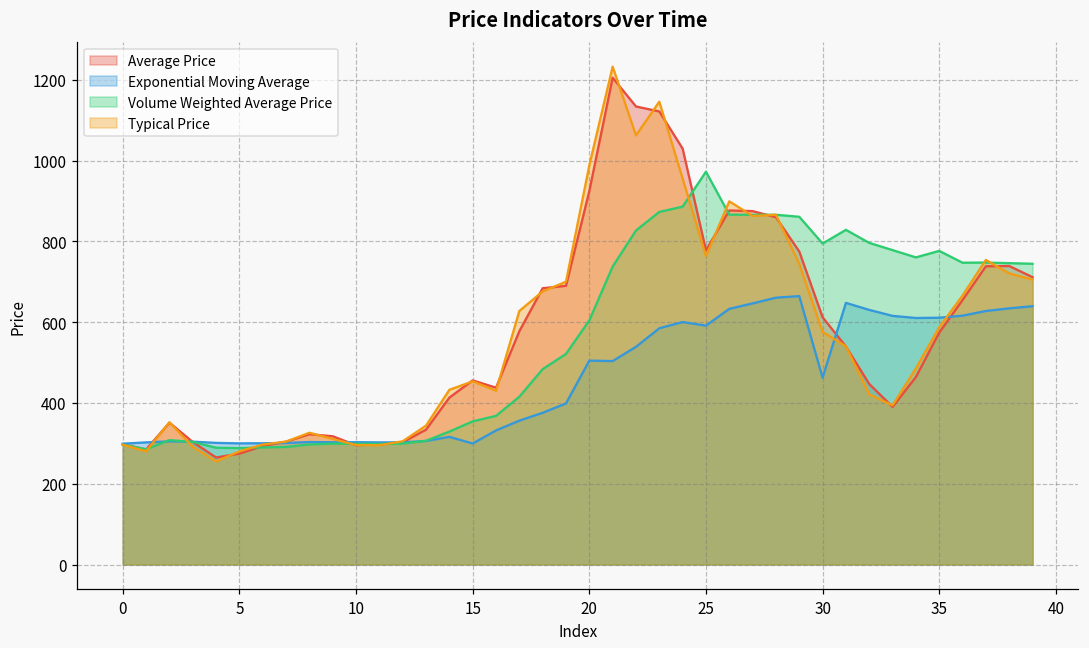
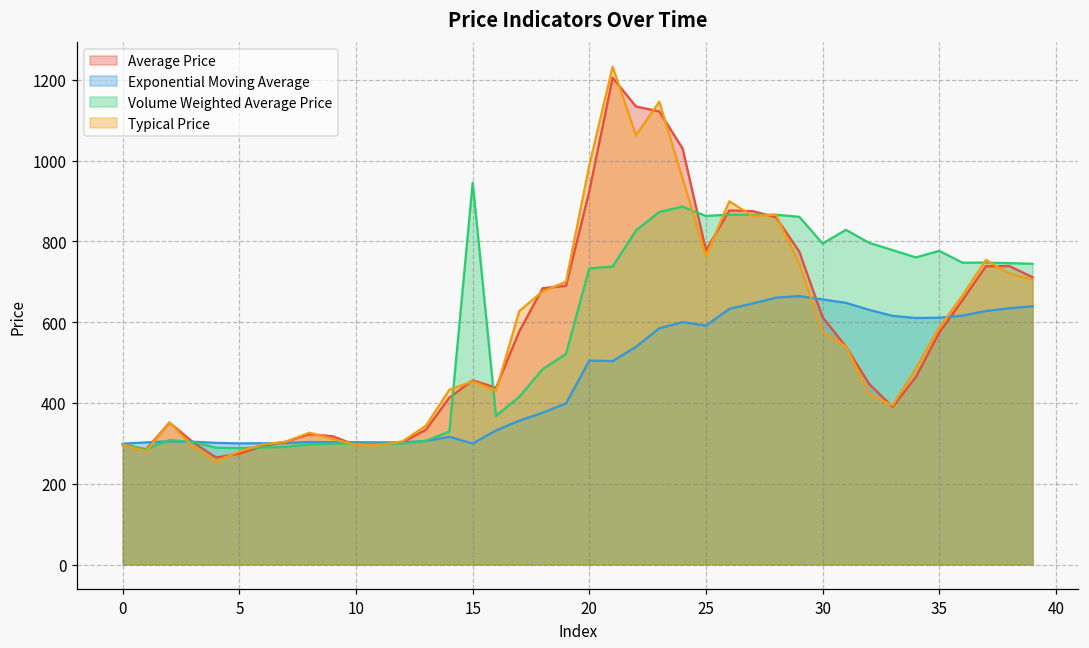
Volume Weighted Average Price, 15: 350 -> 950
Volume Weighted Average Price, 20: 600 -> 730
Volume Weighted Average Price, 25: 970 -> 860
Exponential Moving Average, 30: 460 -> 660
